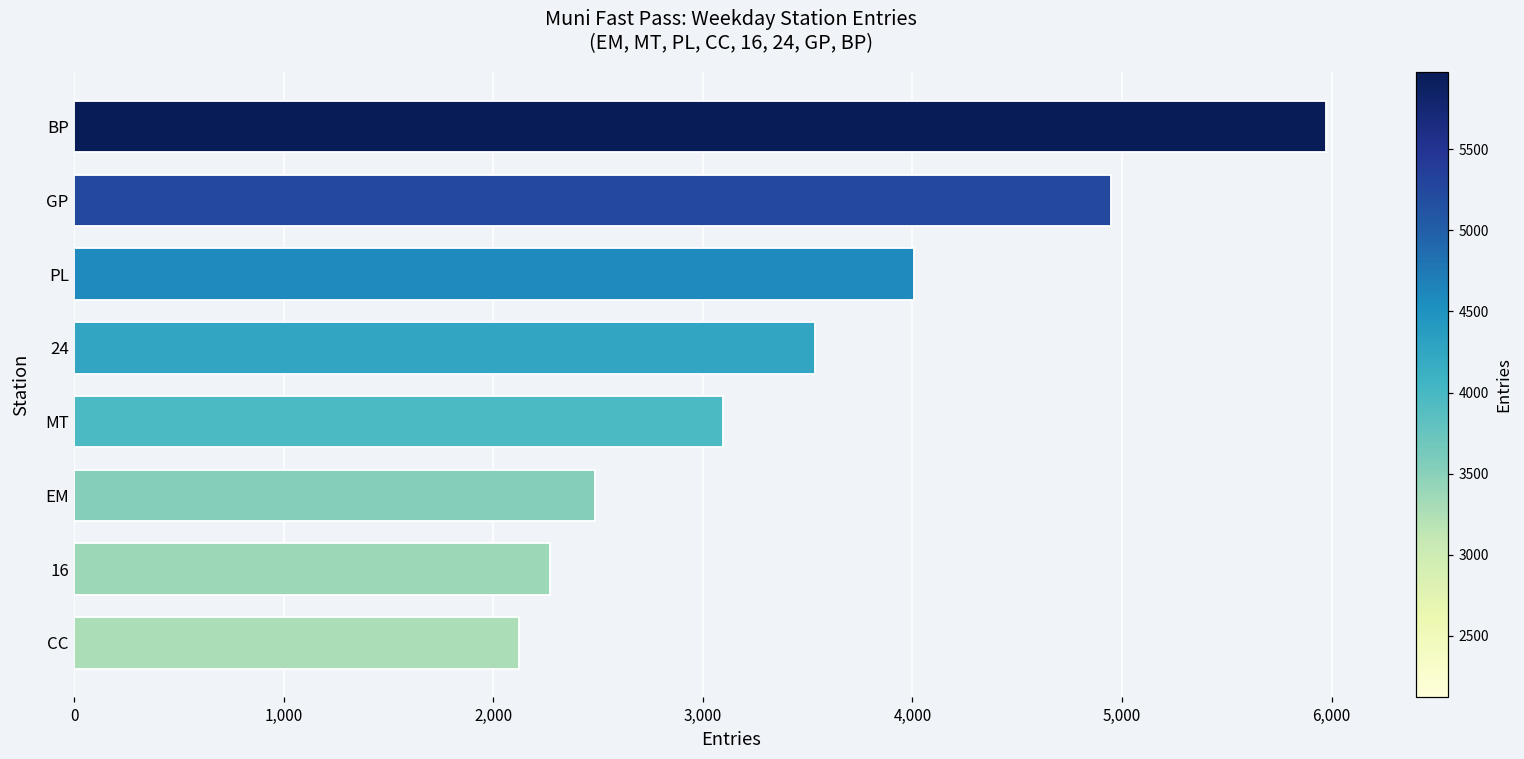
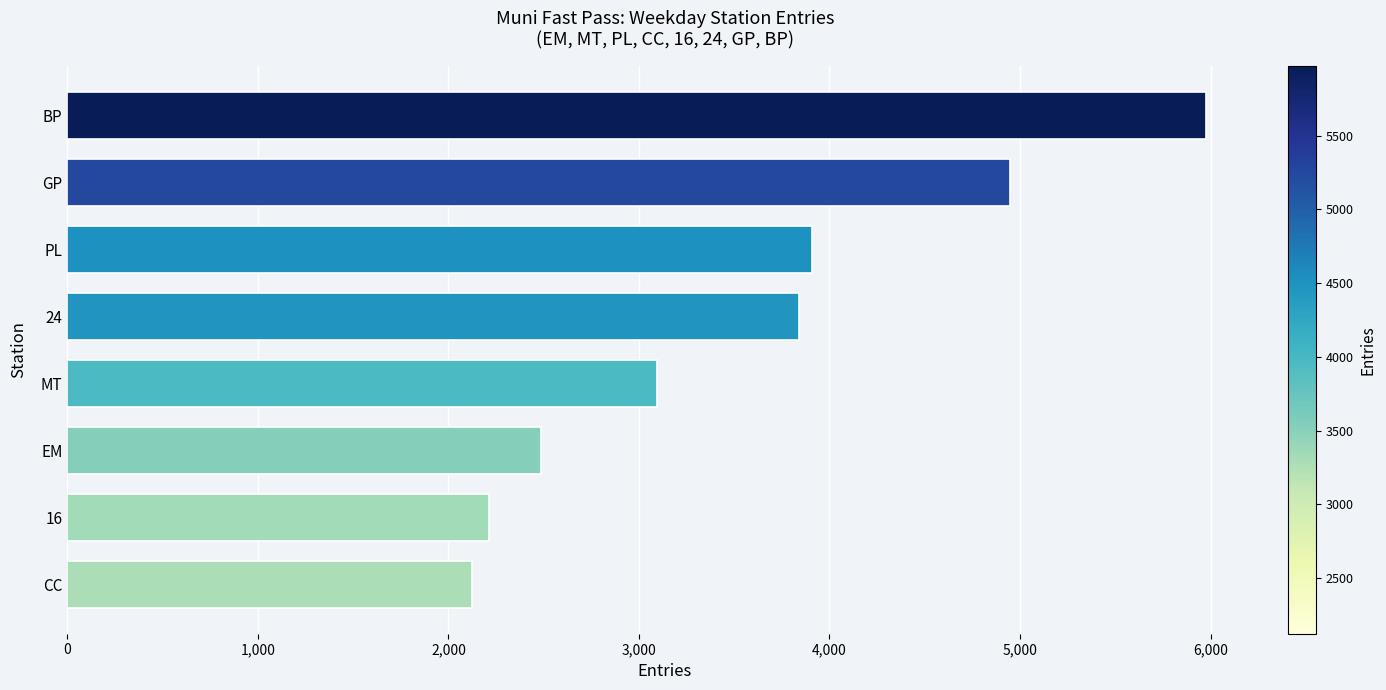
PL: 4,010 -> 3,910
24: 3,530 -> 3,840
16: 2,270 -> 2,210
